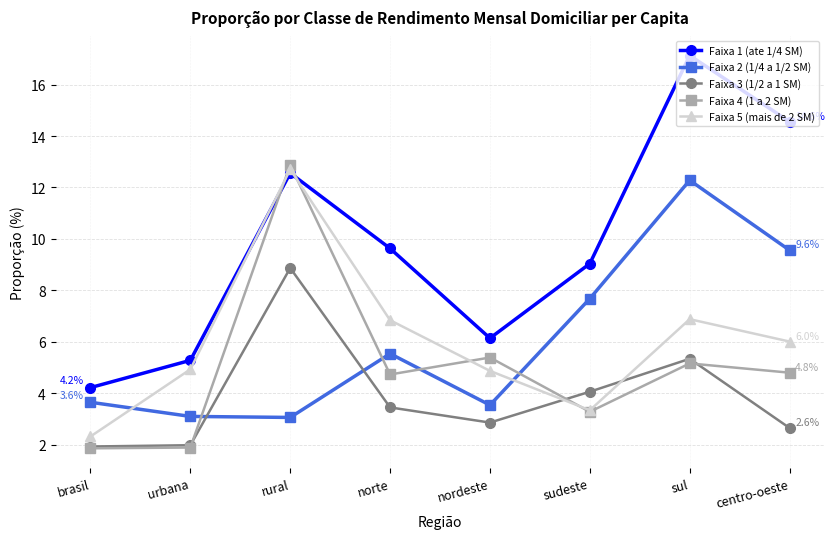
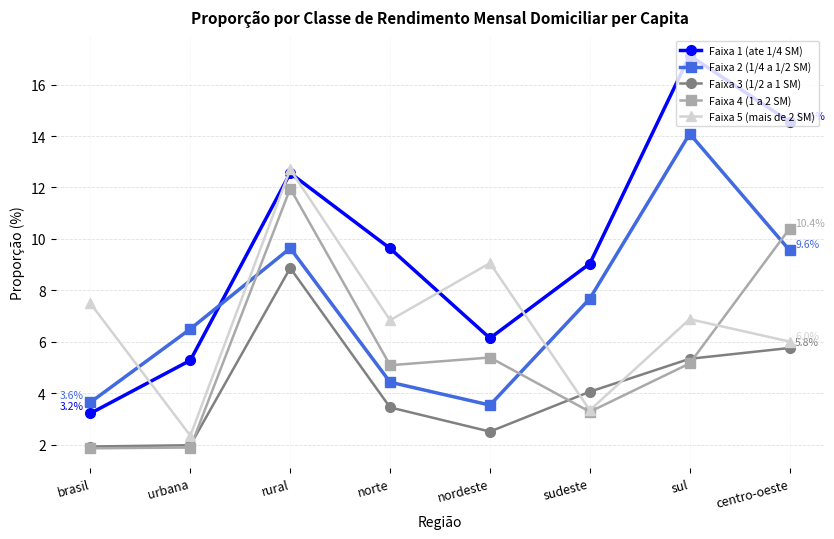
Faixa 1 (ate 1/4 SM), brasil: 4.2% -> 3.2%
Faixa 5 (mais de 2 SM), brasil: 2.3 -> 7.5
Faixa 2 (1/4 a 1/2 SM), urbana: 3.1 -> 6.5
Faixa 5 (mais de 2 SM), urbana: 4.9 -> 2.4
Faixa 2 (1/4 a 1/2 SM), rural: 3.1 -> 9.6
Faixa 4 (1 a 2 SM), rural: 12.9 -> 12.0
Faixa 2 (1/4 a 1/2 SM), norte: 5.5 -> 4.4
Faixa 4 (1 a 2 SM), norte: 4.7 -> 5.1
Faixa 3 (1/2 a 1 SM), nordeste: 2.9 -> 2.5
Faixa 5 (mais de 2 SM), nordeste: 4.9 -> 9.1
Faixa 2 (1/4 a 1/2 SM), sul: 12.3 -> 14.1
Faixa 3 (1/2 a 1 SM), centro-oeste: 2.6% -> 5.8%
Faixa 4 (1 a 2 SM), centro-oeste: 4.8% -> 10.4%
